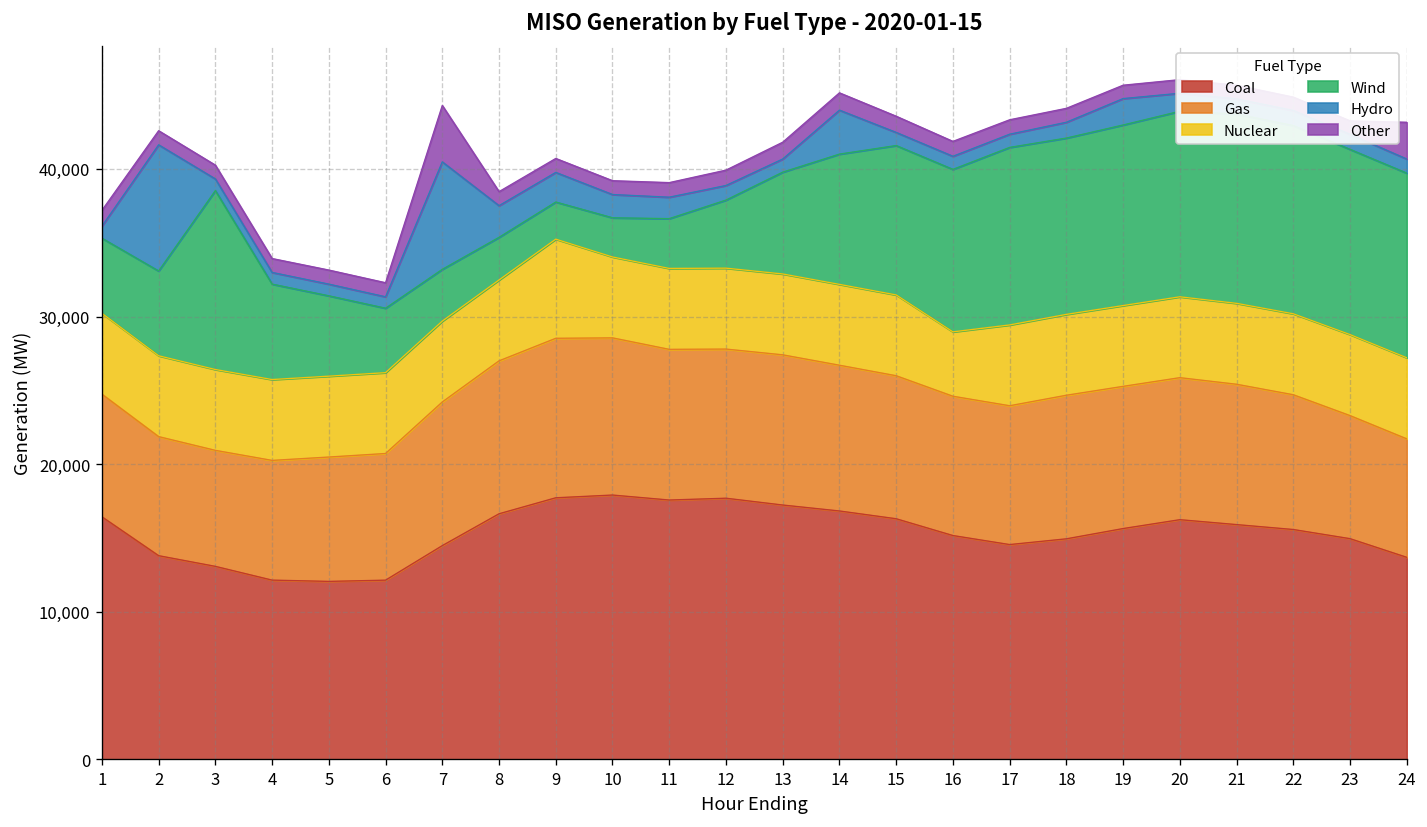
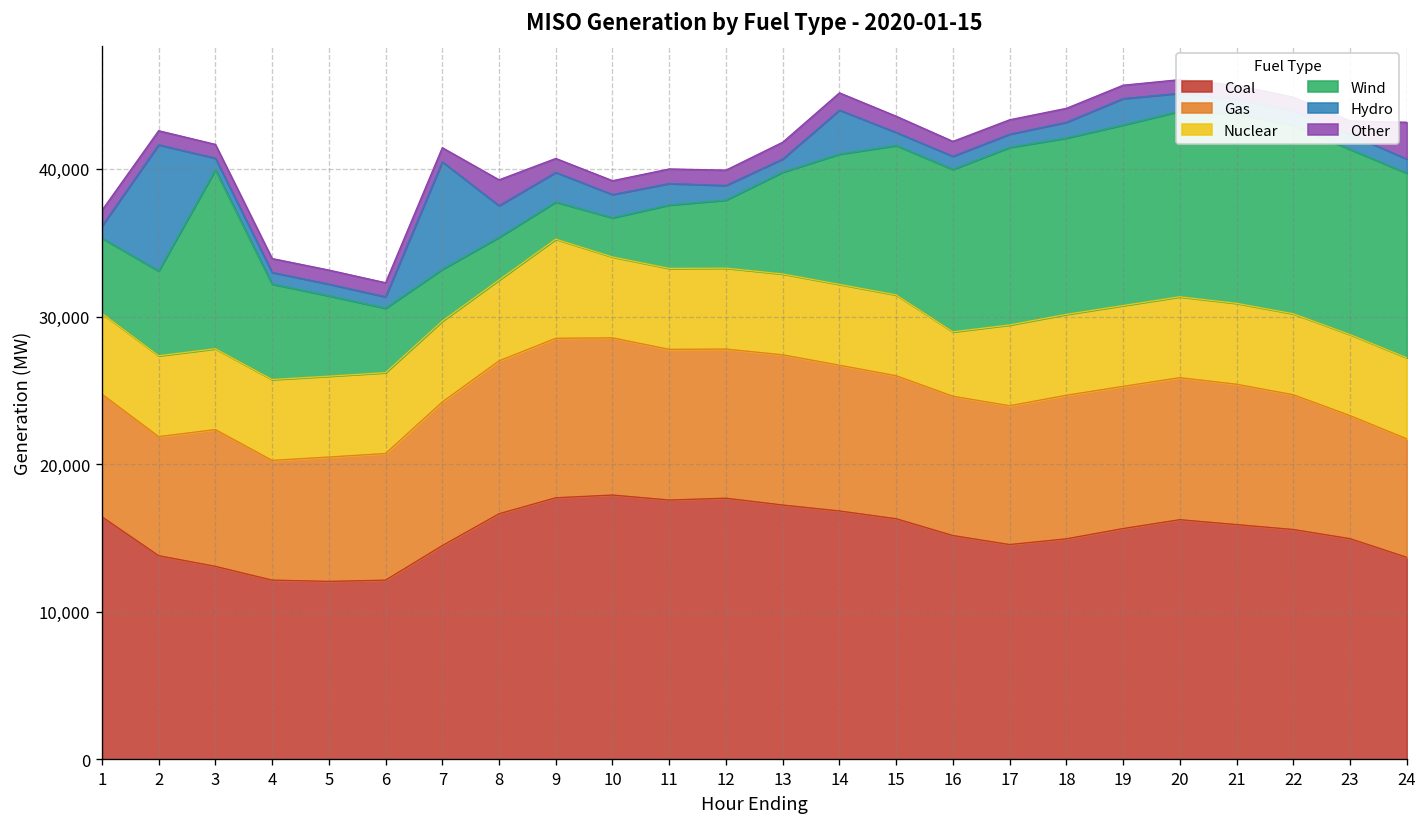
Gas, 3: 7,900 -> 9,300
Other, 7: 3,800 -> 1,000
Other, 8: 900 -> 1,700
Wind, 11: 3,400 -> 4,300
